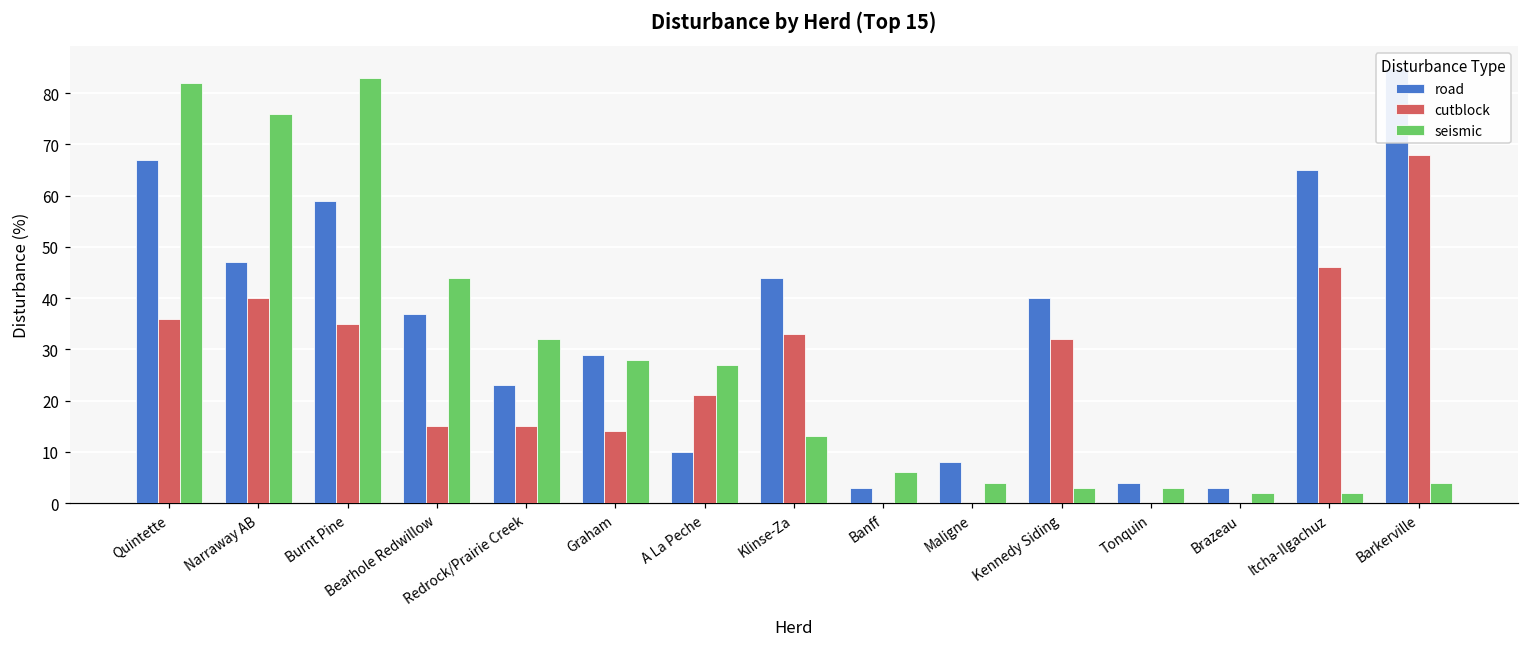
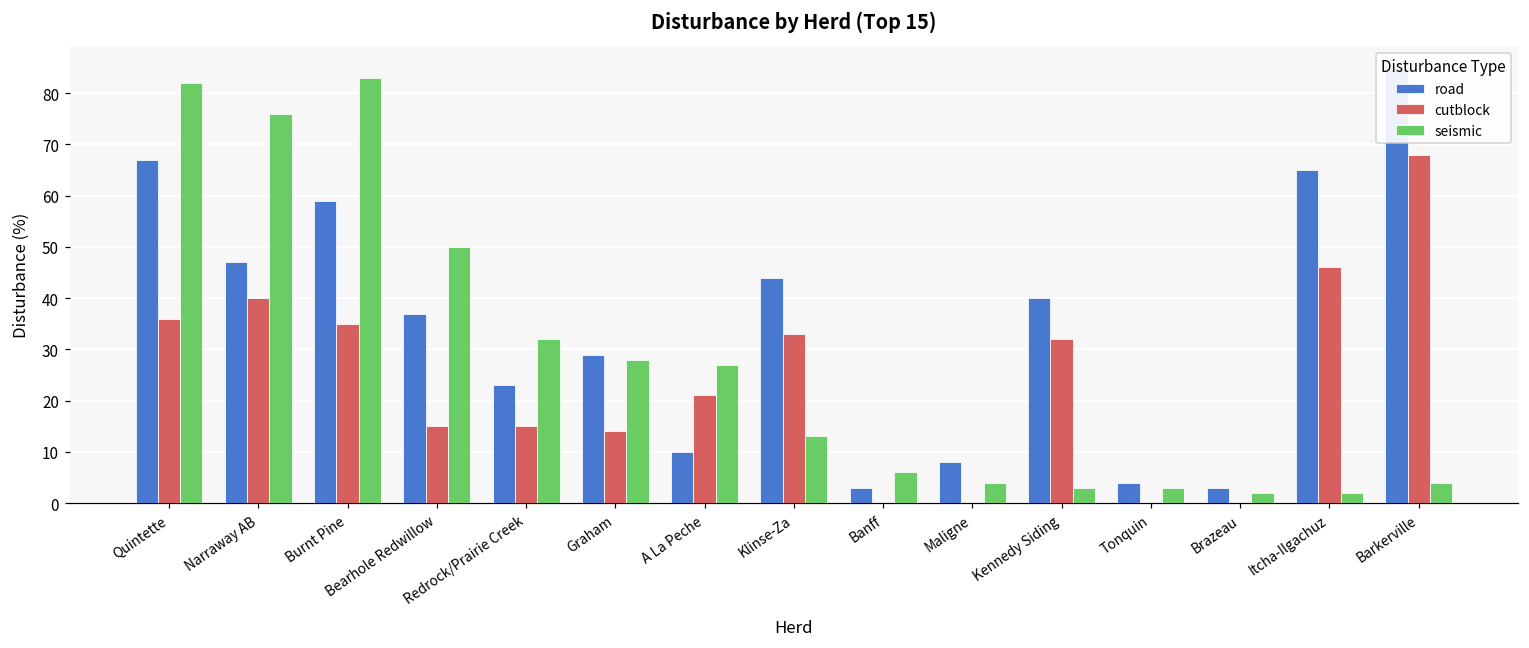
seismic, Bearhole Redwillow: 44 -> 50
